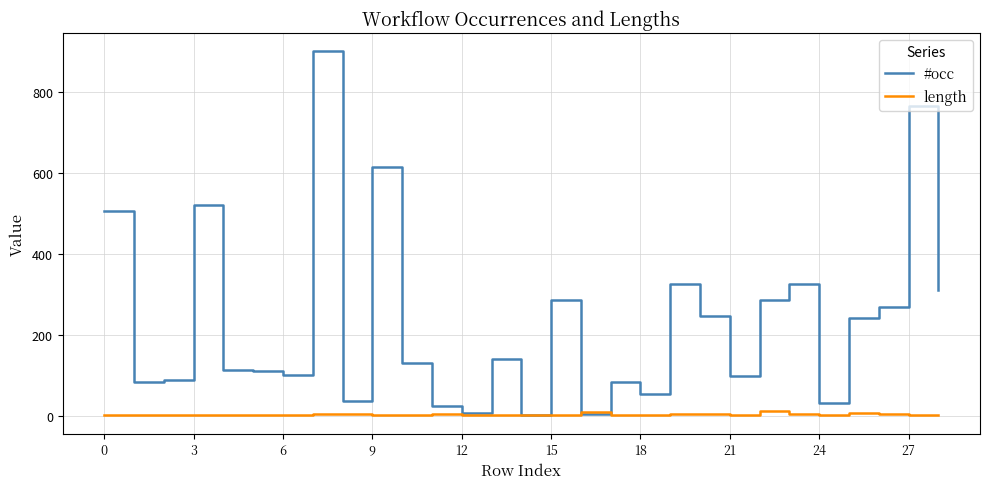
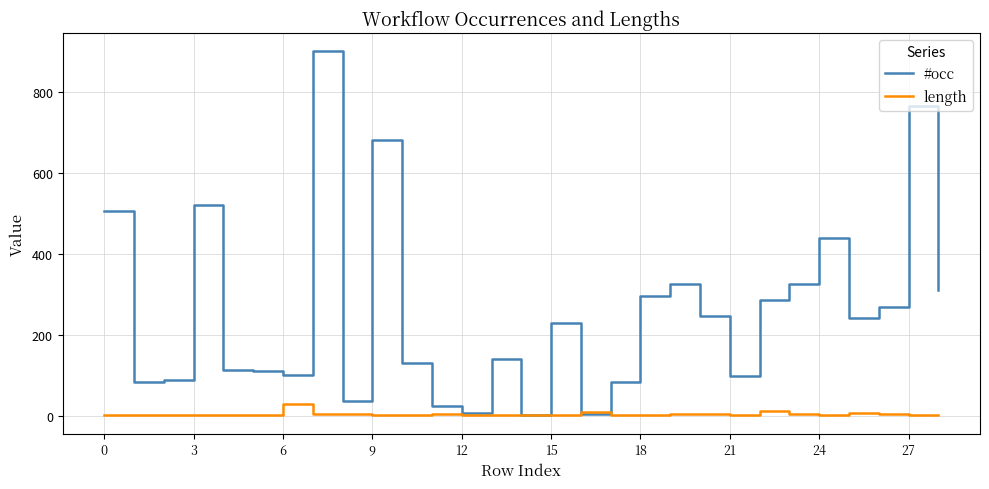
length, 6: 0 -> 30
#occ, 9: 620 -> 680
#occ, 15: 290 -> 230
#occ, 18: 60 -> 300
#occ, 24: 30 -> 440
